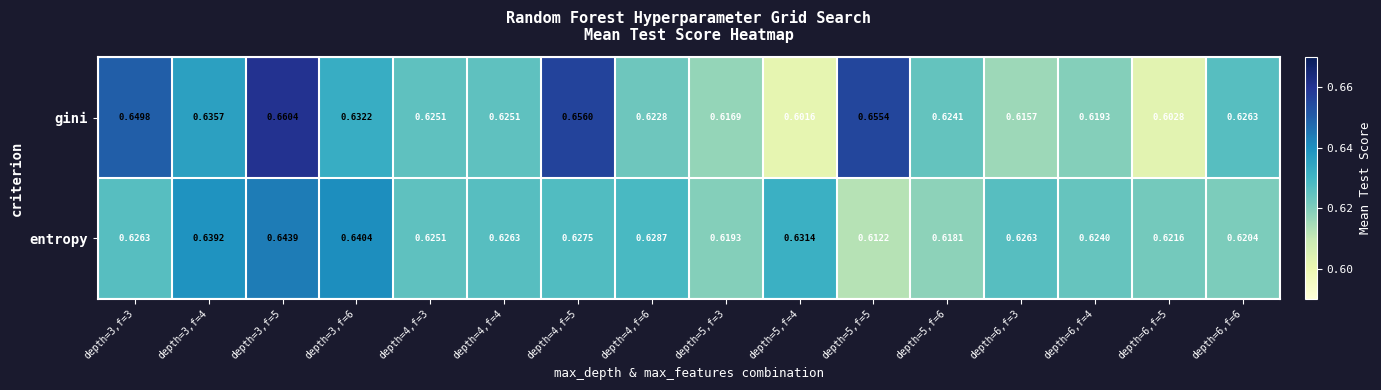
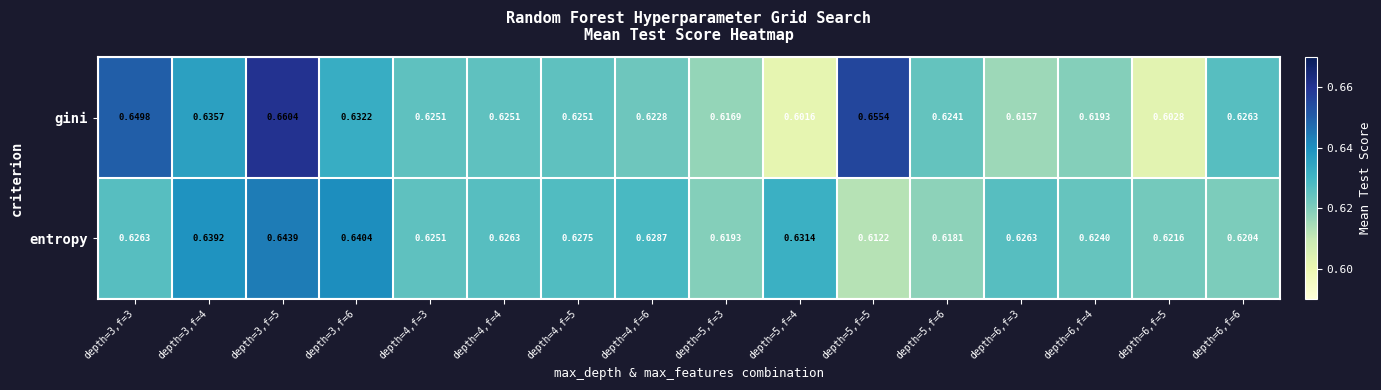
gini, depth=4,f=5: 0.6560 -> 0.6251
